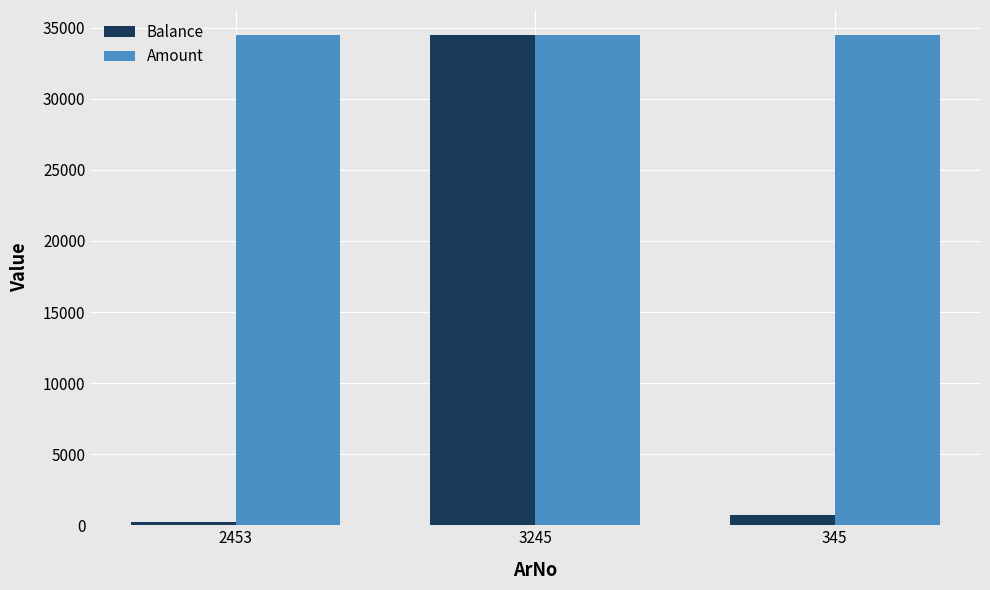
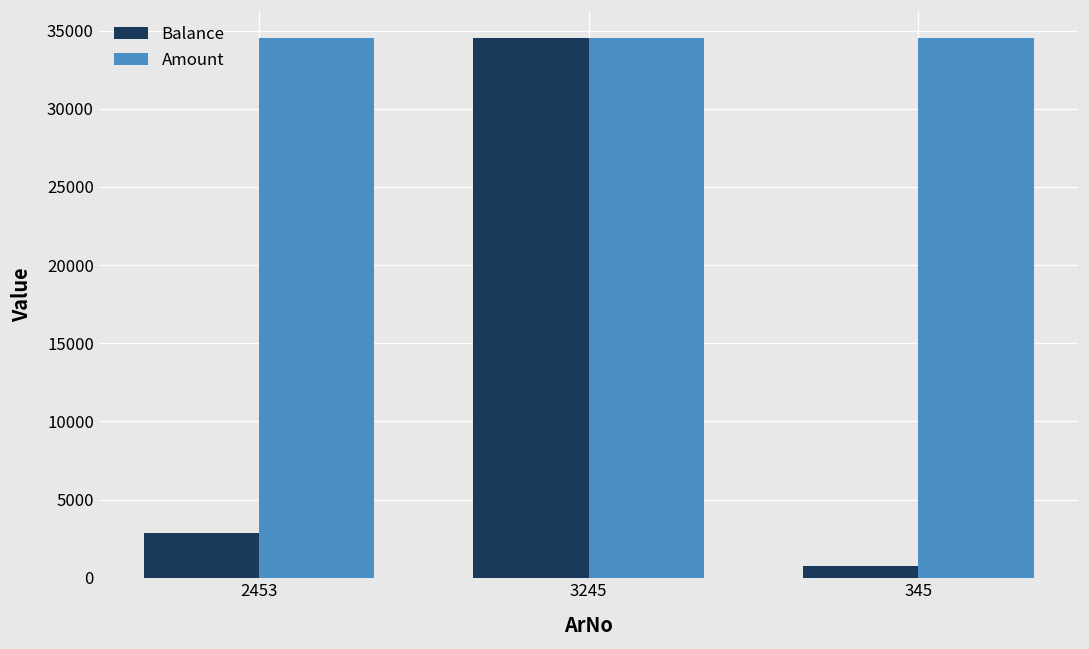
Balance, 2453: 200 -> 2900
